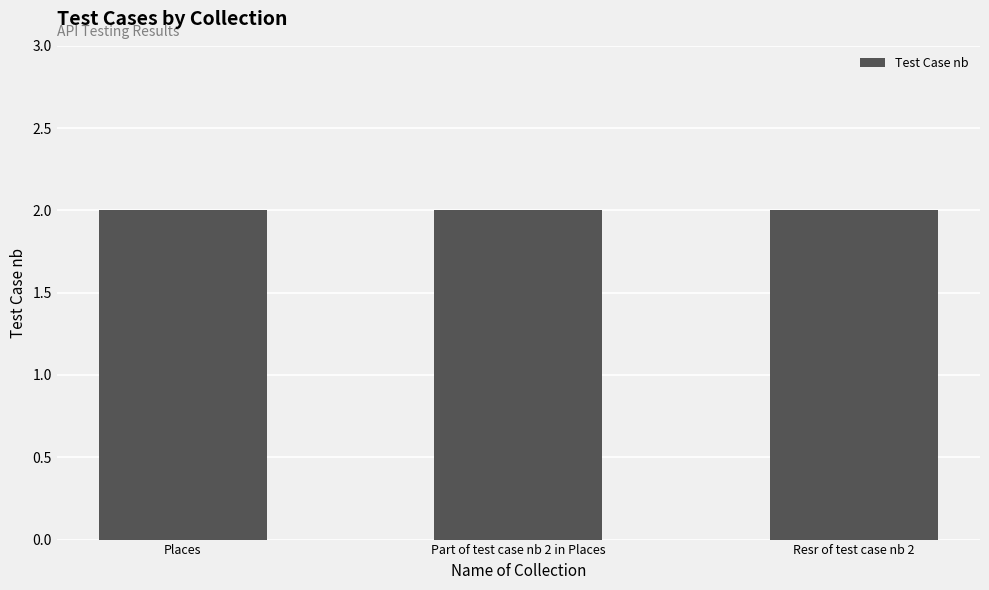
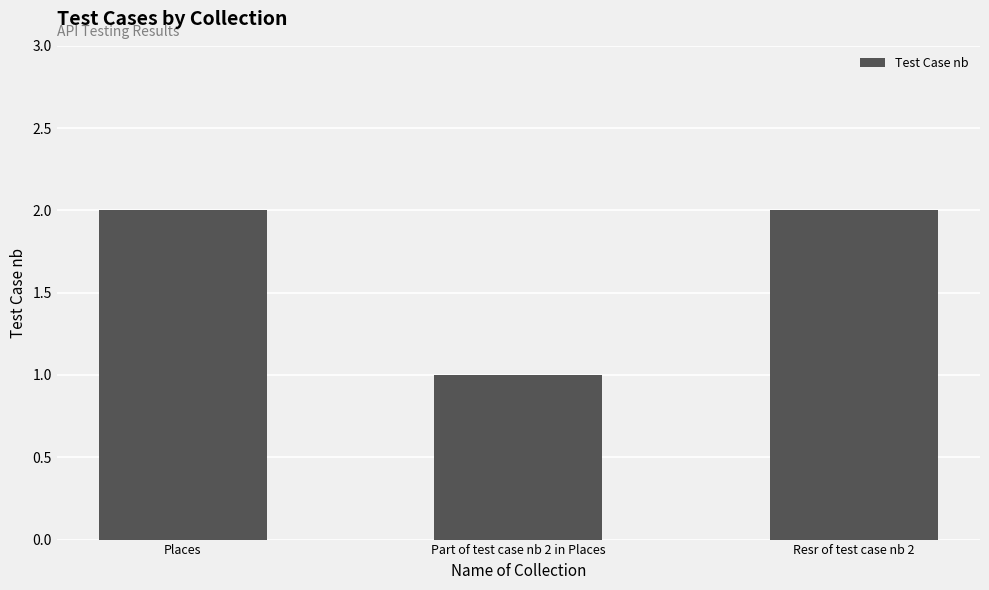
Part of test case nb 2 in Places: 2 -> 1
